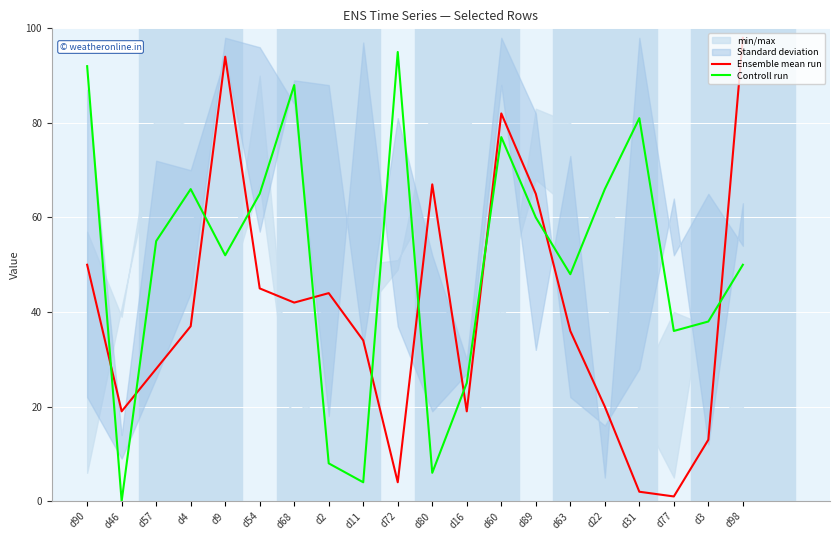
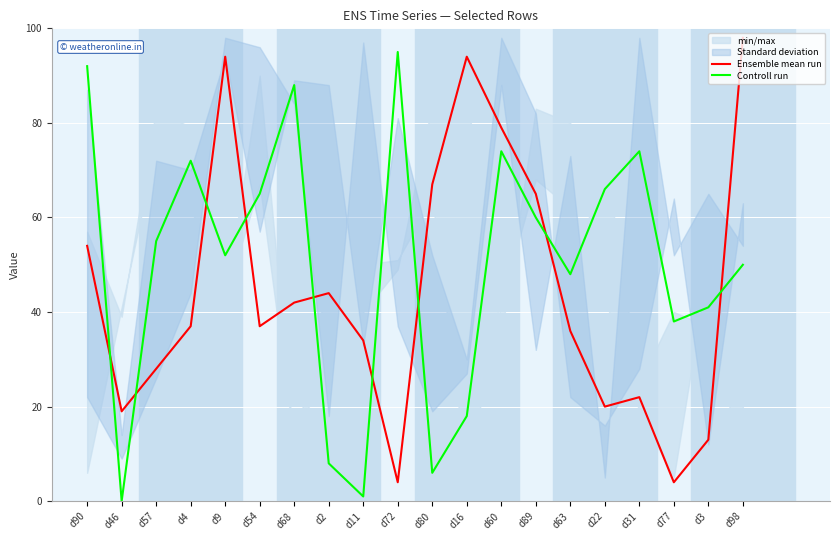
Ensemble mean run, d90: 50 -> 54
Controll run, d4: 66 -> 72
Ensemble mean run, d54: 45 -> 37
Controll run, d11: 4 -> 1
Ensemble mean run, d16: 19 -> 94
Controll run, d16: 25 -> 18
Ensemble mean run, d60: 82 -> 79
Controll run, d60: 77 -> 74
Ensemble mean run, d31: 2 -> 22
Controll run, d31: 81 -> 74
Ensemble mean run, d77: 1 -> 4
Controll run, d77: 36 -> 38
Controll run, d3: 38 -> 41
